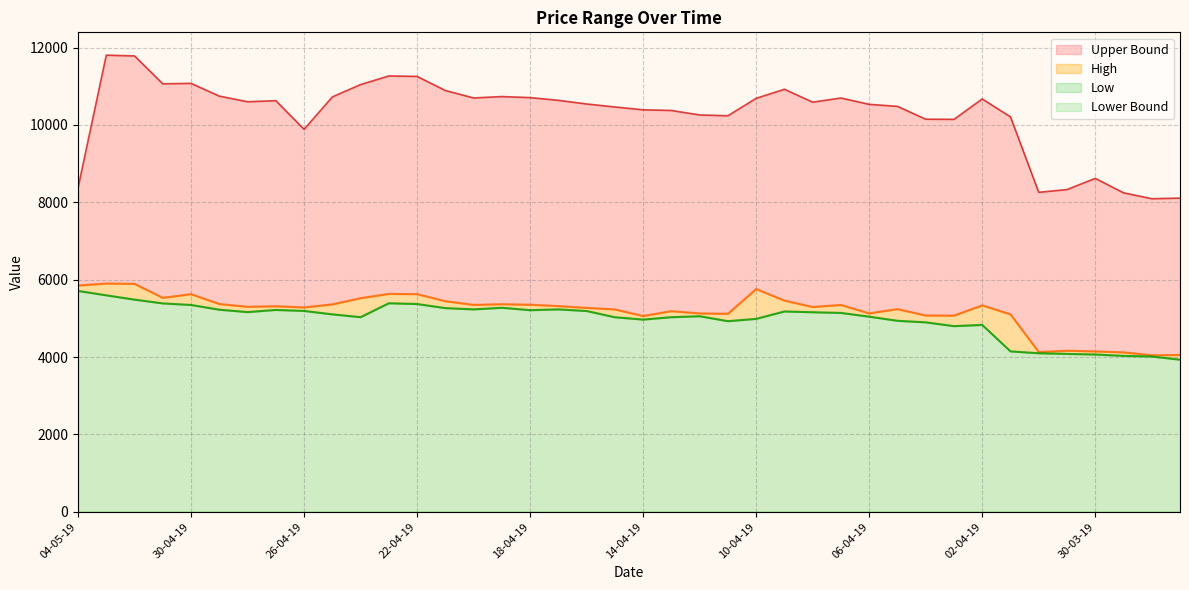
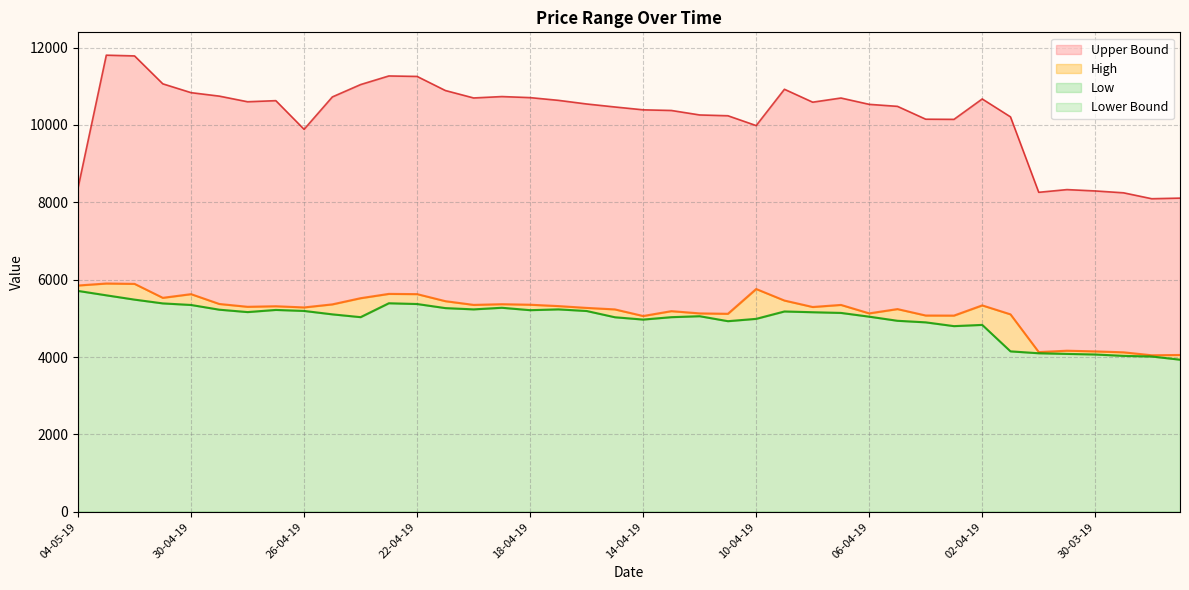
Upper Bound, 30-04-19: 11100 -> 10800
Upper Bound, 10-04-19: 10700 -> 10000
Upper Bound, 30-03-19: 8600 -> 8300
